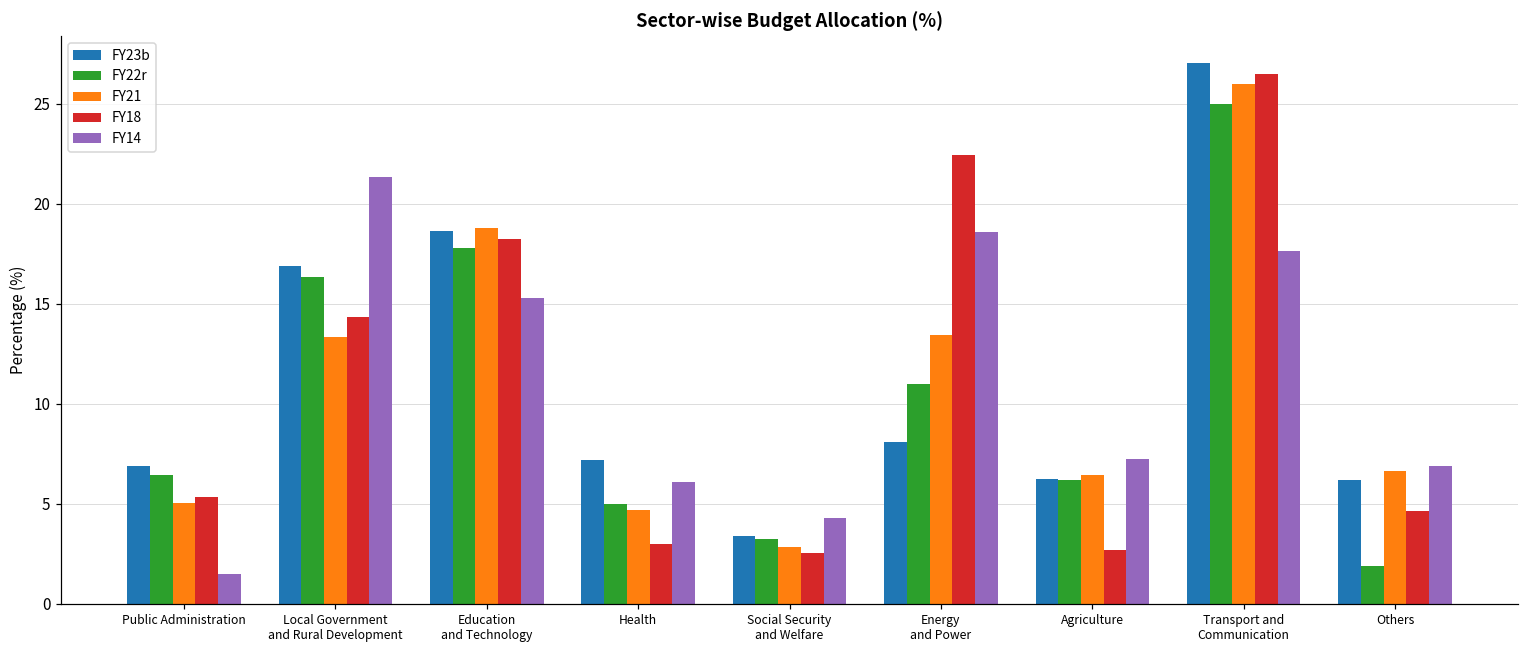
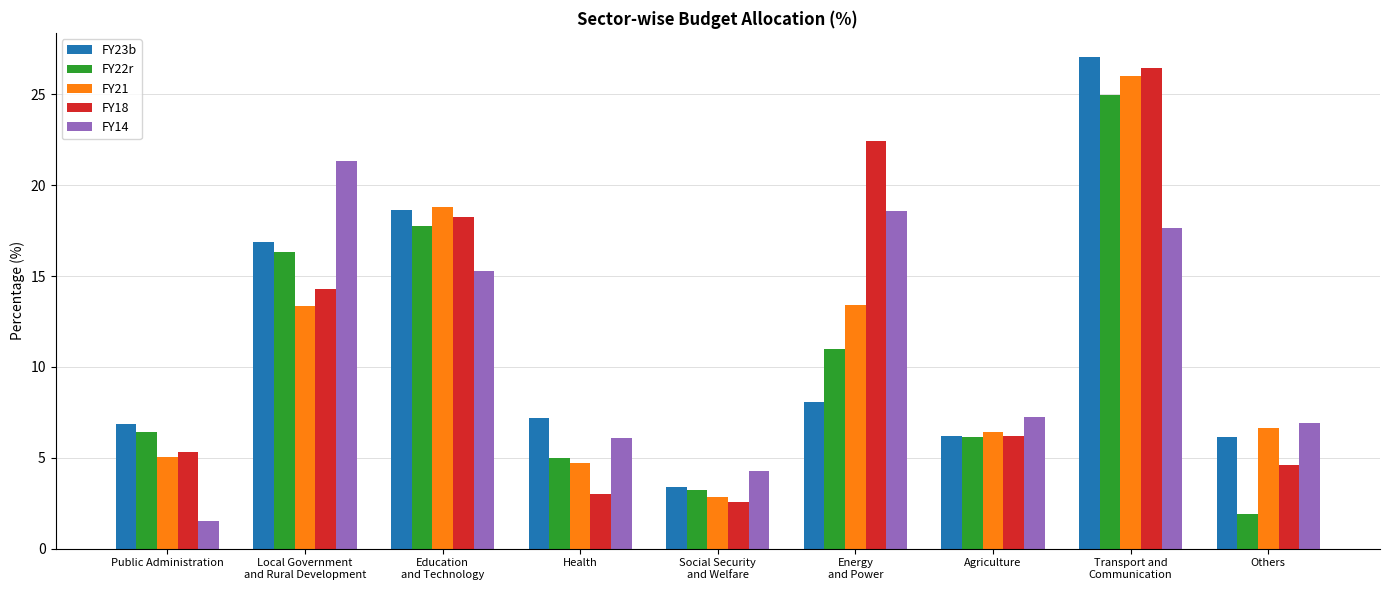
FY18, Agriculture: 2.7 -> 6.2
